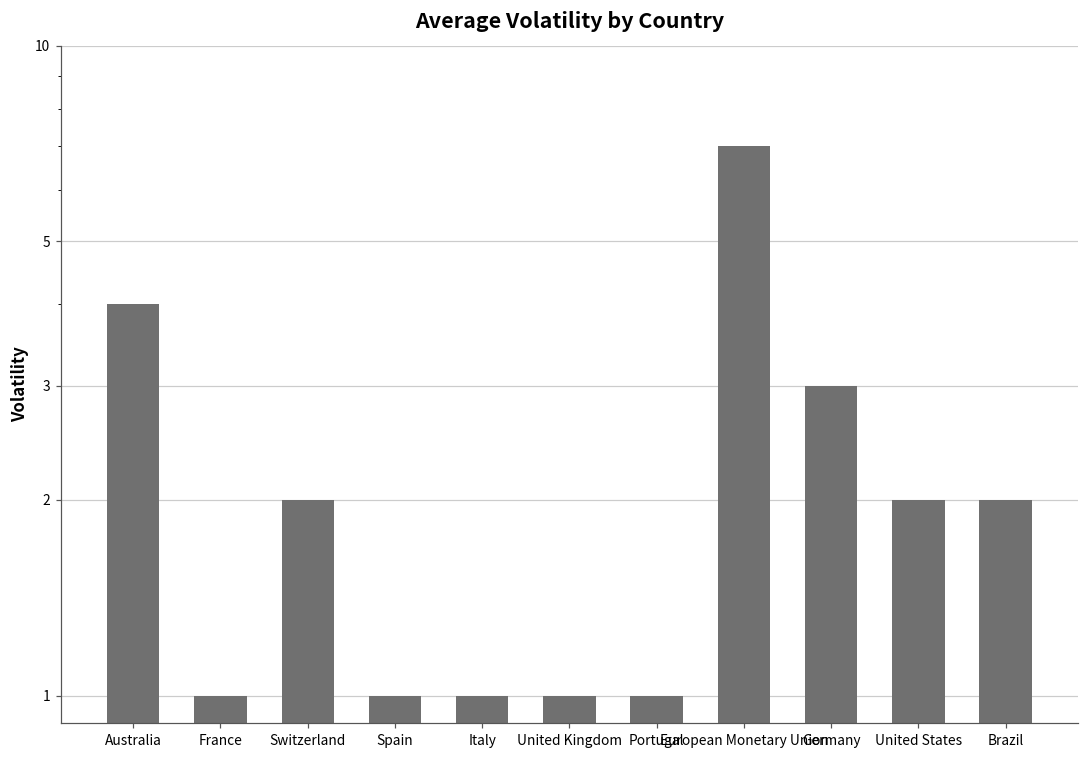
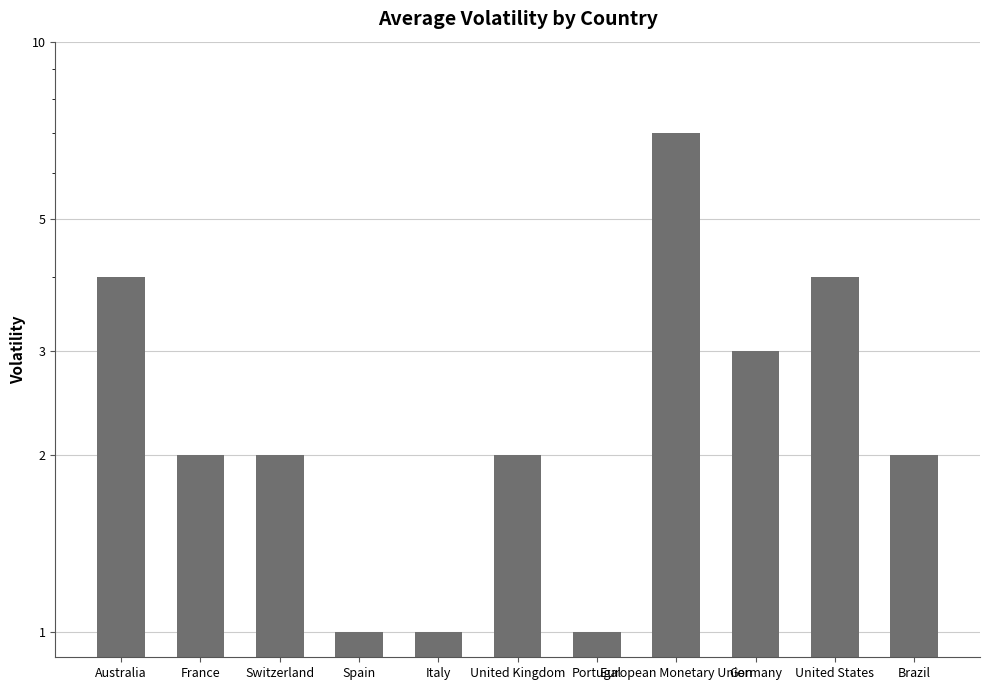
France: 1 -> 2
United Kingdom: 1 -> 2
United States: 2 -> 4
